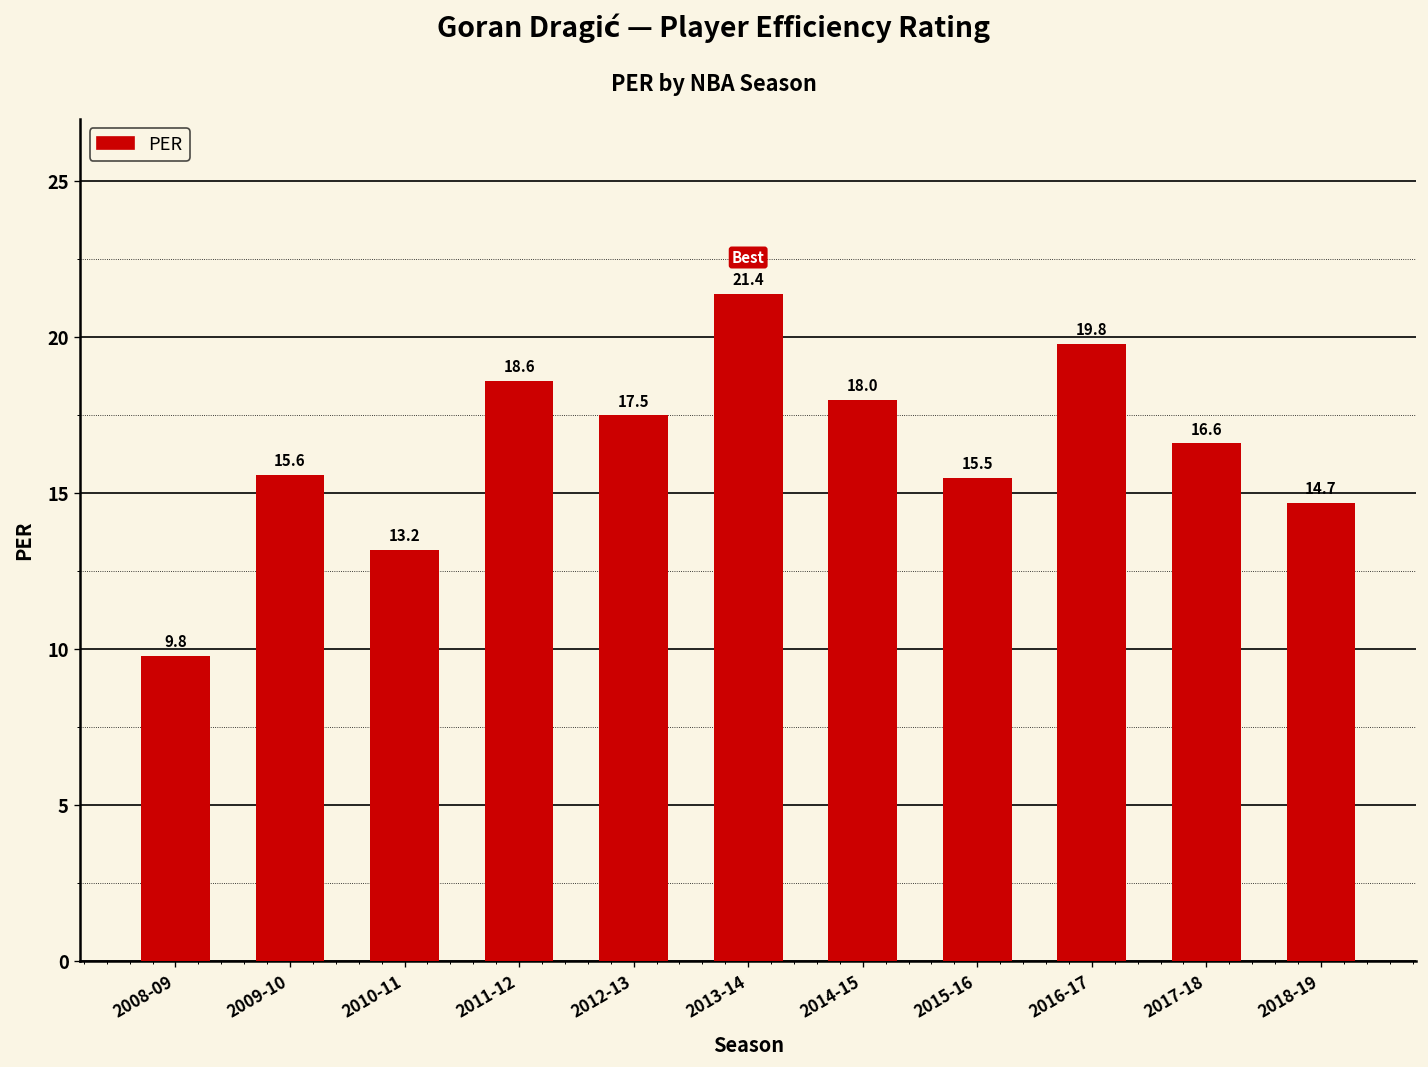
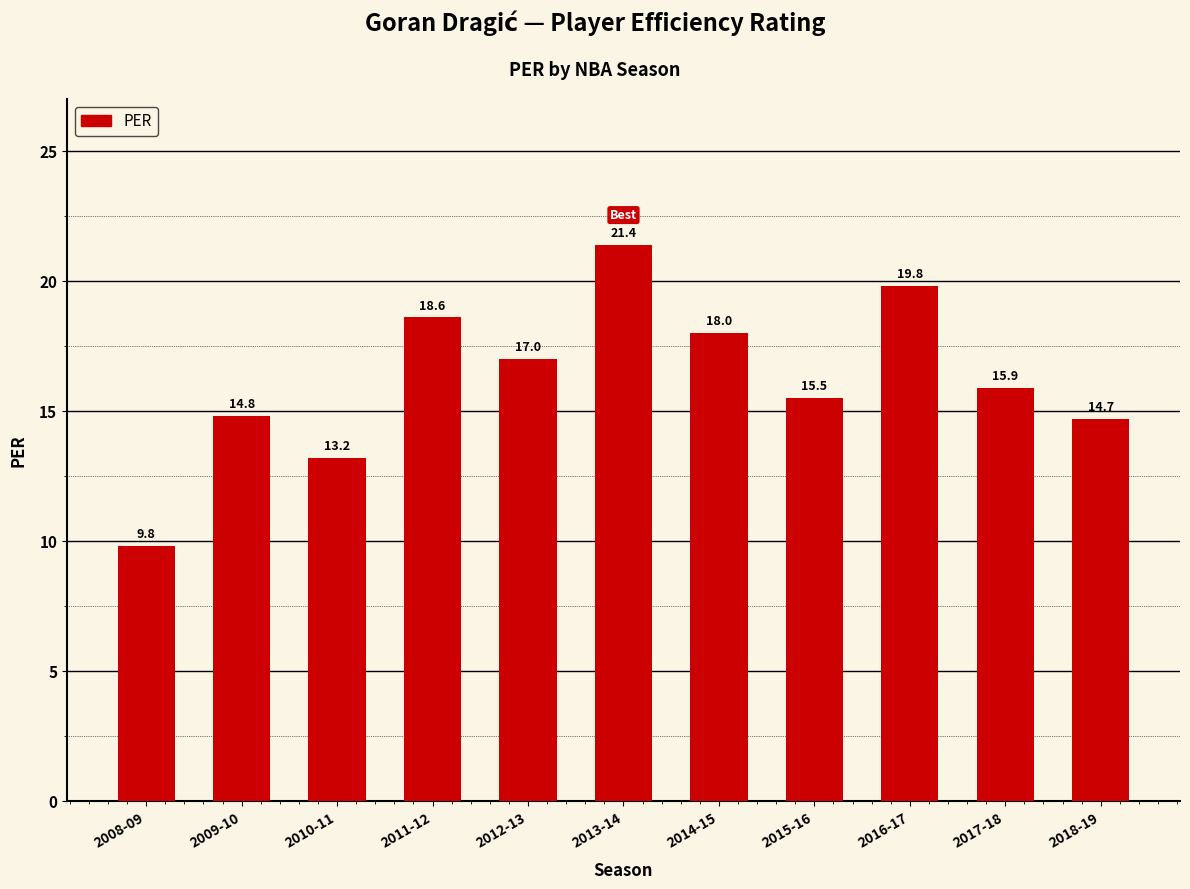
2009-10: 15.6 -> 14.8
2012-13: 17.5 -> 17.0
2017-18: 16.6 -> 15.9
